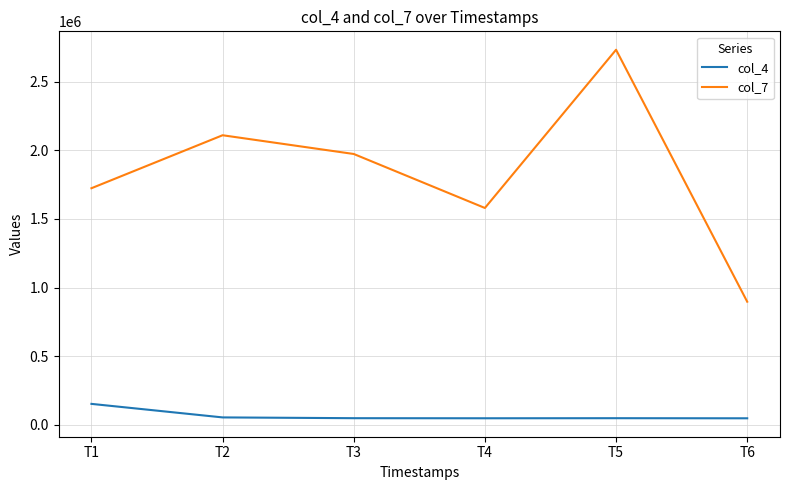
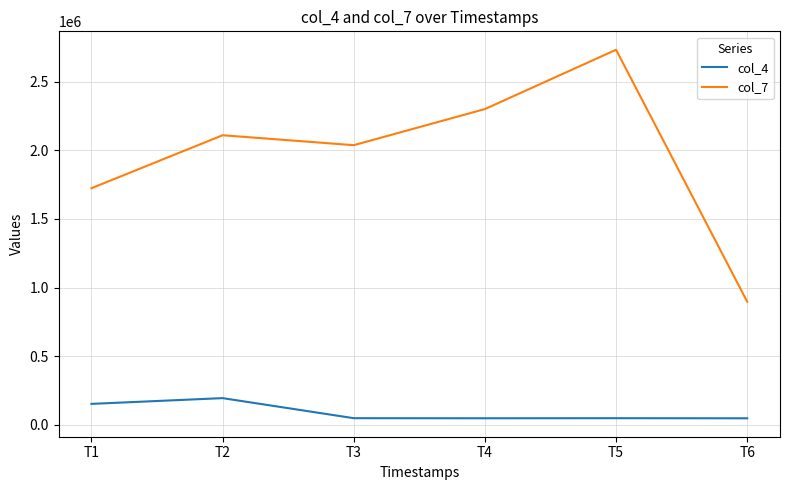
col_4, T2: 50000 -> 190000
col_7, T3: 1970000 -> 2040000
col_7, T4: 1580000 -> 2300000
